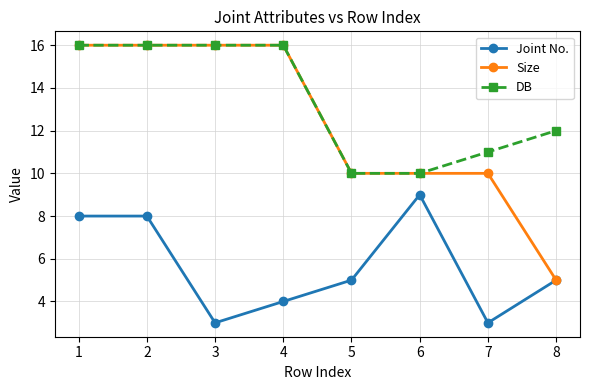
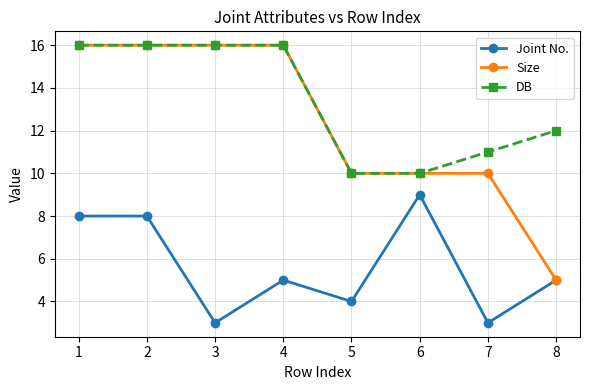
Joint No., 4: 4 -> 5
Joint No., 5: 5 -> 4
